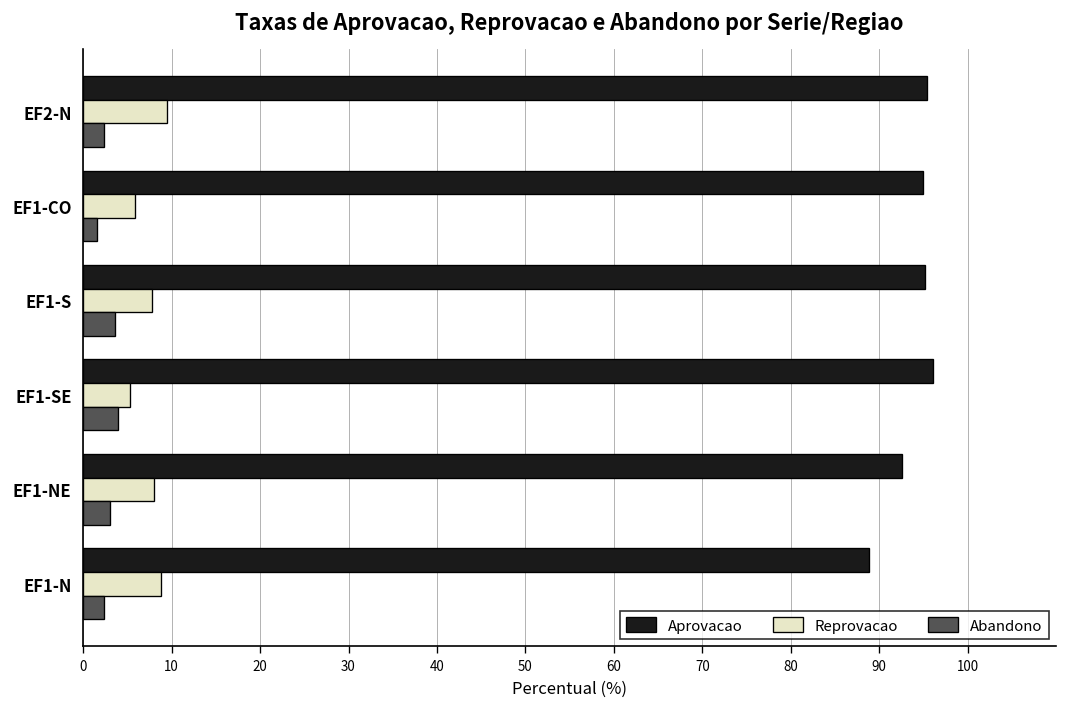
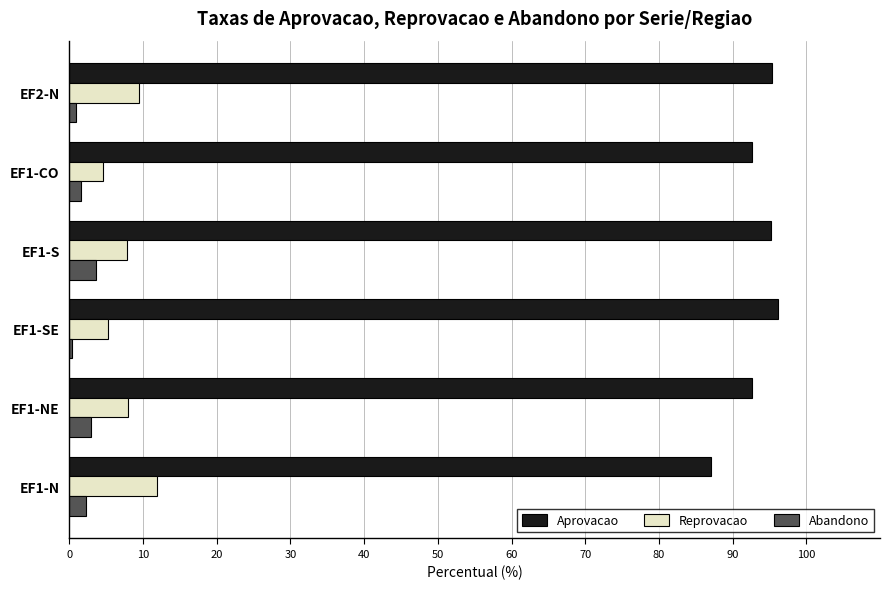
Abandono, EF2-N: 2 -> 1
Aprovacao, EF1-CO: 95 -> 93
Reprovacao, EF1-CO: 6 -> 5
Abandono, EF1-SE: 4 -> 0
Aprovacao, EF1-N: 89 -> 87
Reprovacao, EF1-N: 9 -> 12
